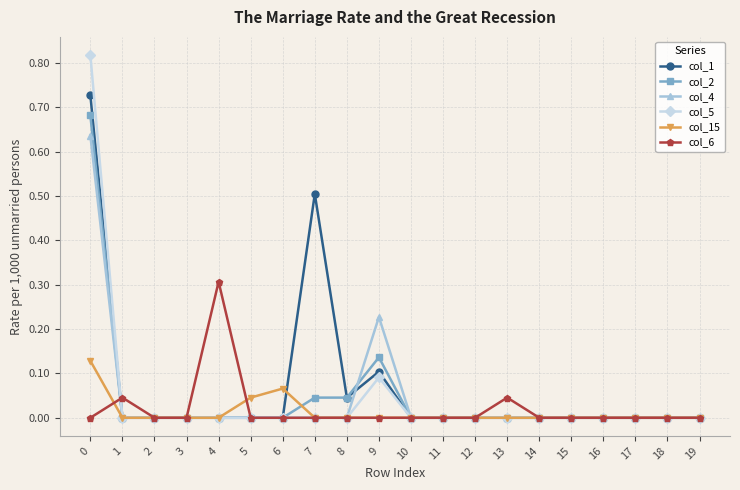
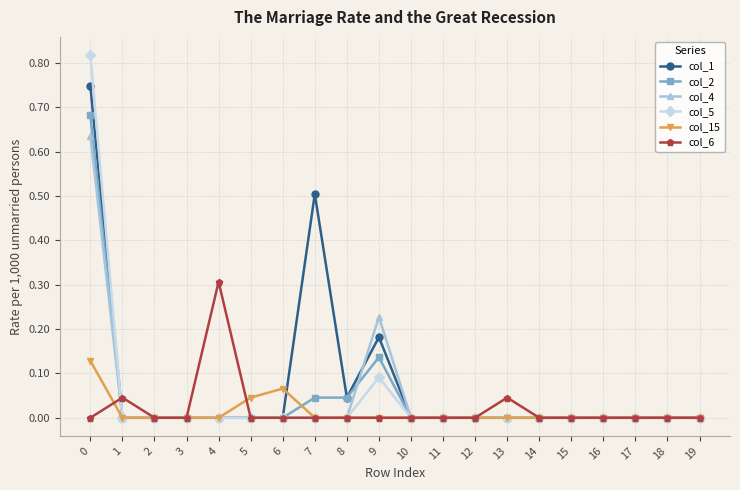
col_1, 0: 0.73 -> 0.75
col_1, 9: 0.10 -> 0.18
